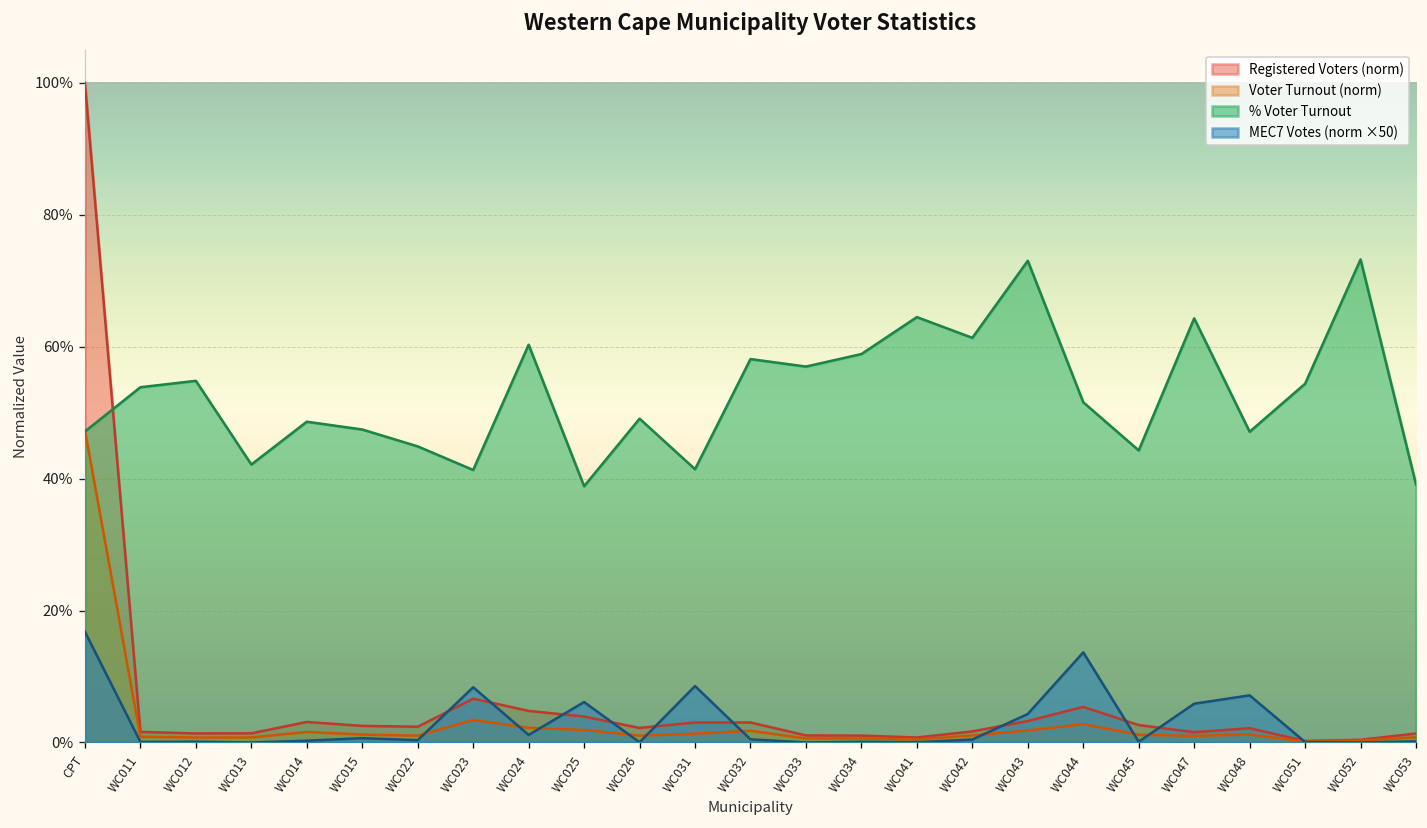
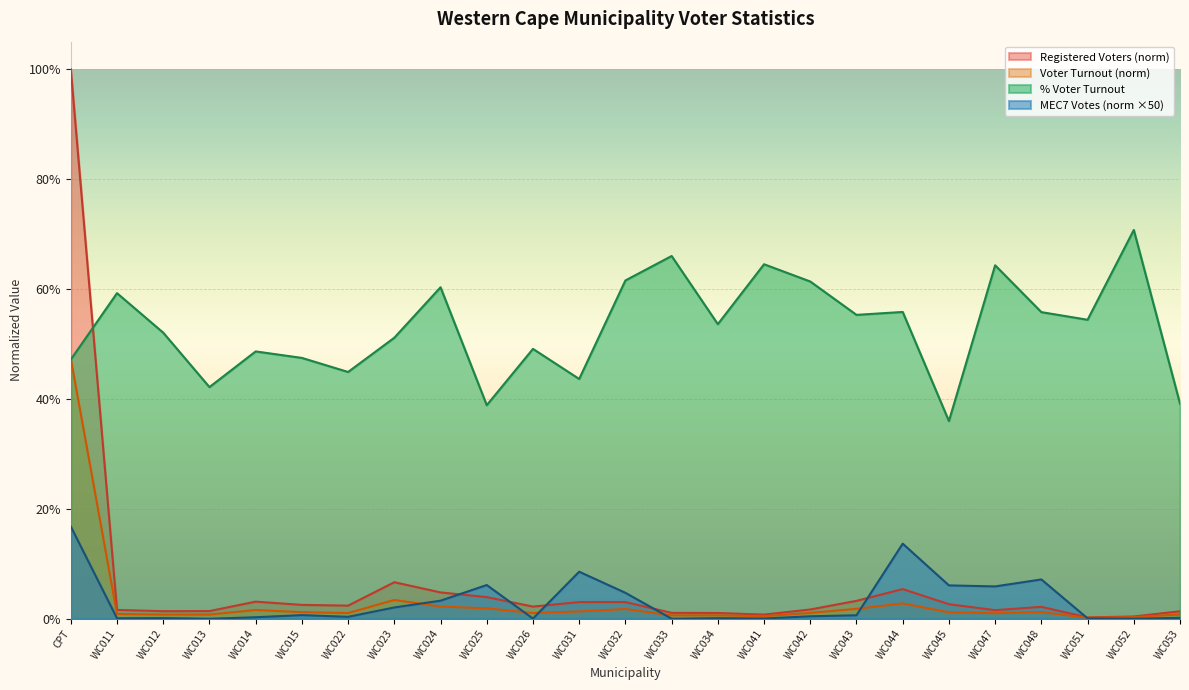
% Voter Turnout, WC011: 54% -> 59%
% Voter Turnout, WC012: 55% -> 52%
% Voter Turnout, WC023: 41% -> 51%
MEC7 Votes (norm ×50), WC023: 8% -> 2%
MEC7 Votes (norm ×50), WC024: 1% -> 3%
% Voter Turnout, WC031: 41% -> 44%
% Voter Turnout, WC032: 58% -> 62%
MEC7 Votes (norm ×50), WC032: 0% -> 5%
% Voter Turnout, WC033: 57% -> 66%
% Voter Turnout, WC034: 59% -> 54%
% Voter Turnout, WC043: 73% -> 55%
MEC7 Votes (norm ×50), WC043: 4% -> 1%
% Voter Turnout, WC044: 52% -> 56%
% Voter Turnout, WC045: 44% -> 36%
MEC7 Votes (norm ×50), WC045: 0% -> 6%
% Voter Turnout, WC048: 47% -> 56%
% Voter Turnout, WC052: 73% -> 71%
